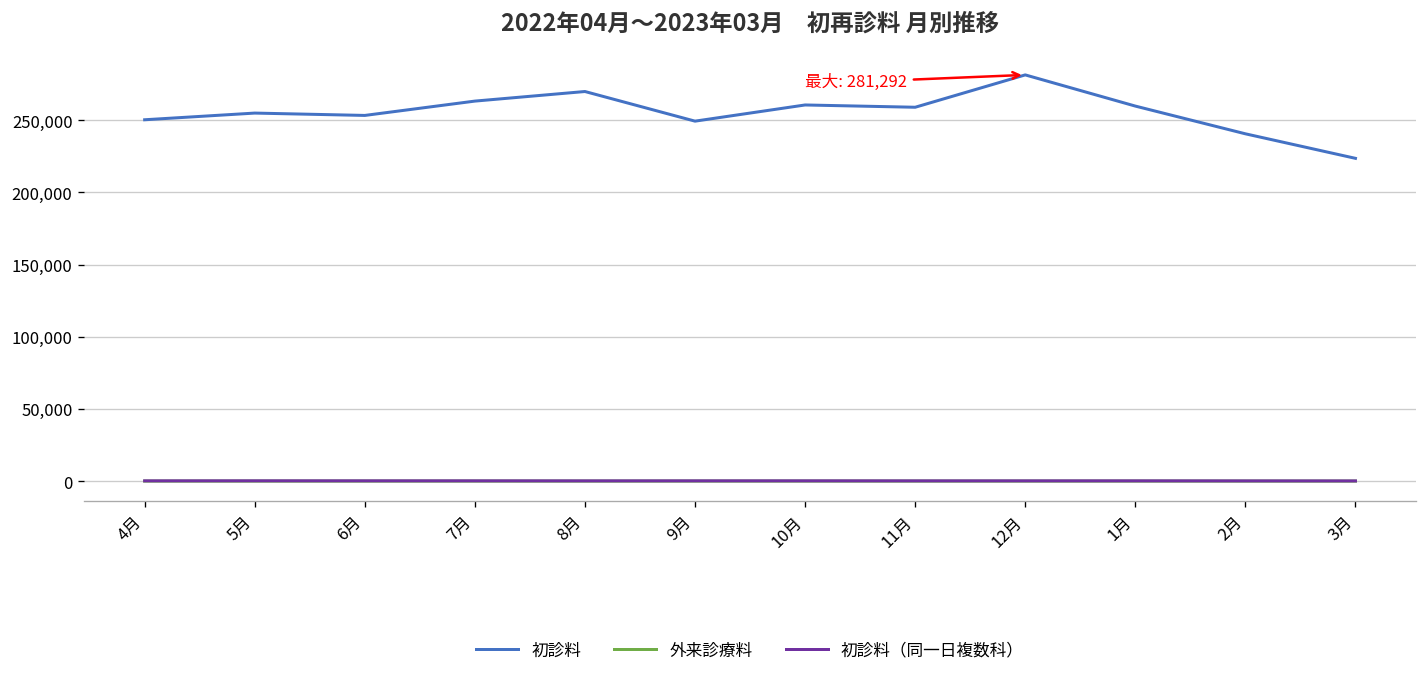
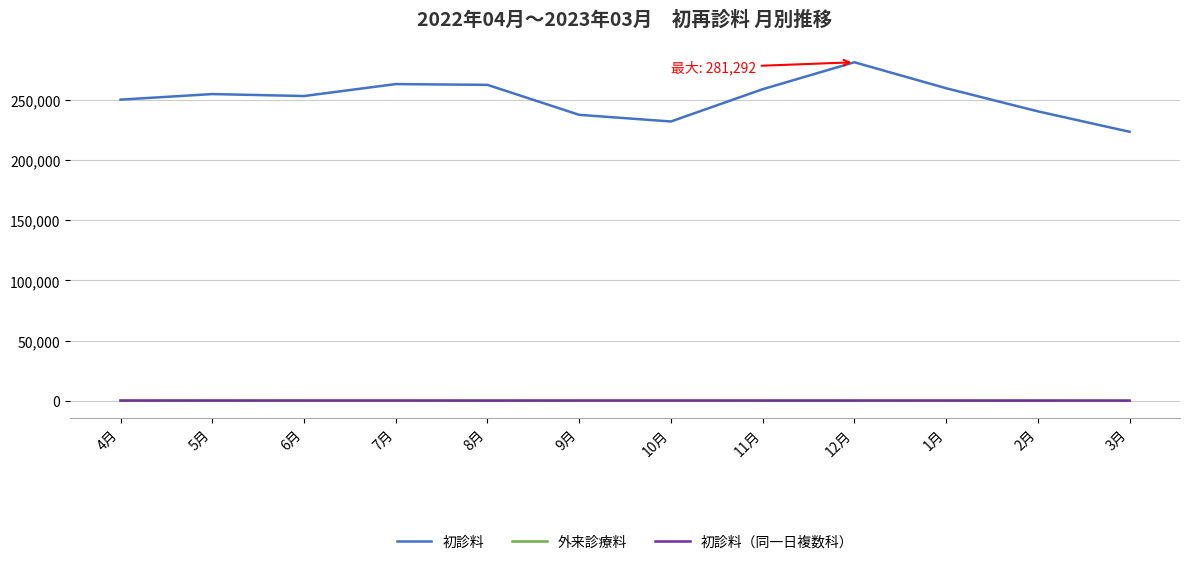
初診料, 8月: 270,000 -> 263,000
初診料, 9月: 249,000 -> 238,000
初診料, 10月: 260,000 -> 232,000
